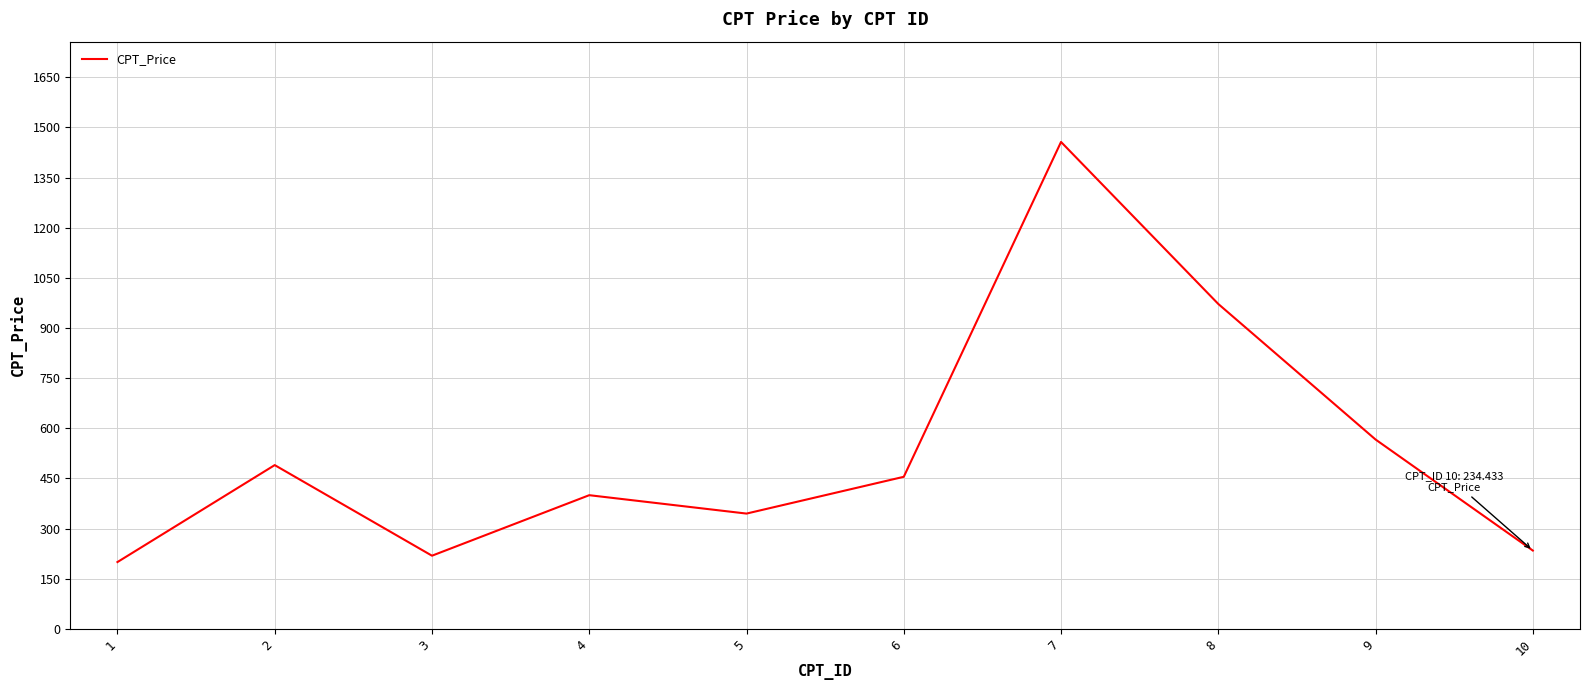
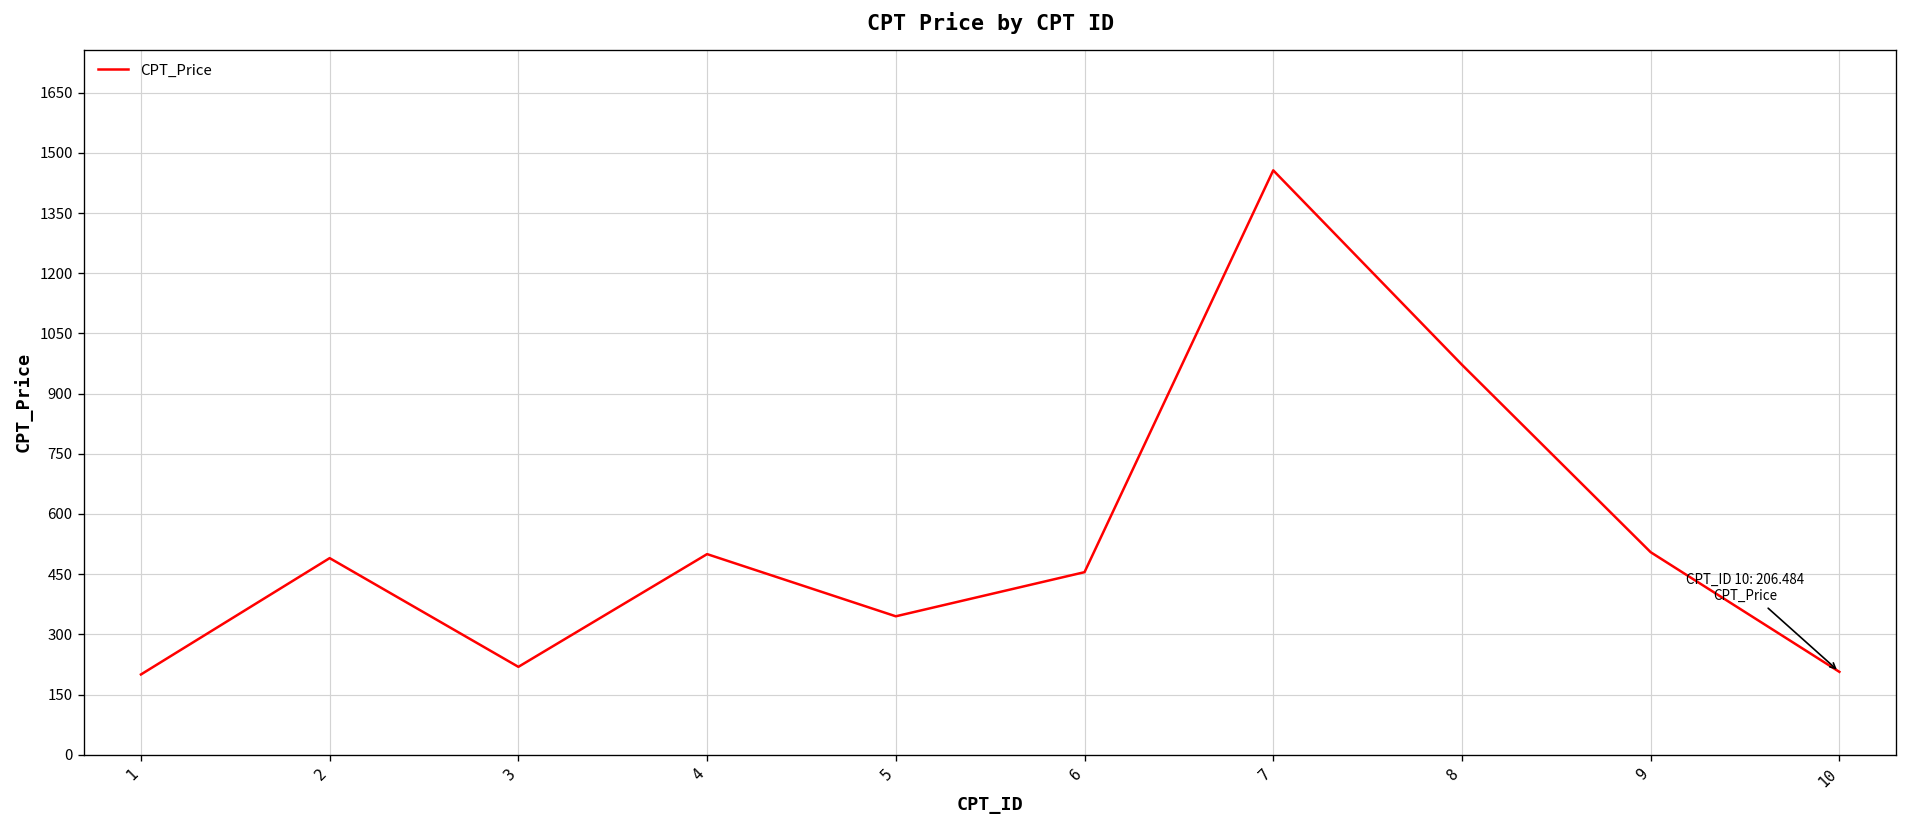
4: 400 -> 500
9: 570 -> 500
10: 234.433 -> 206.484
